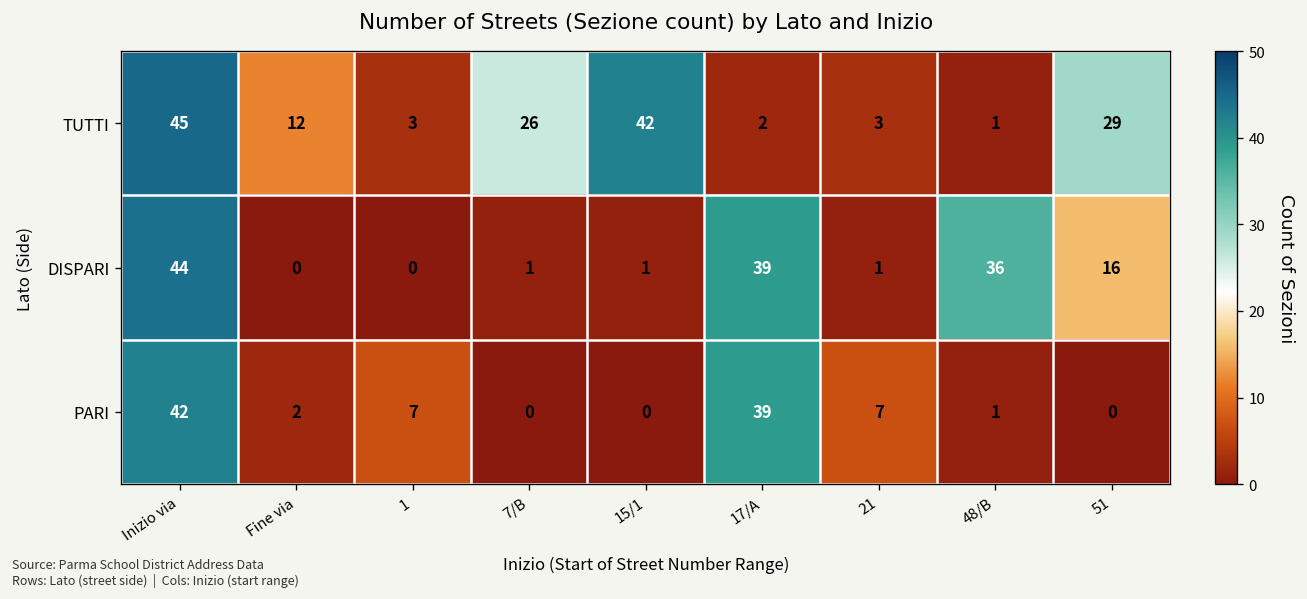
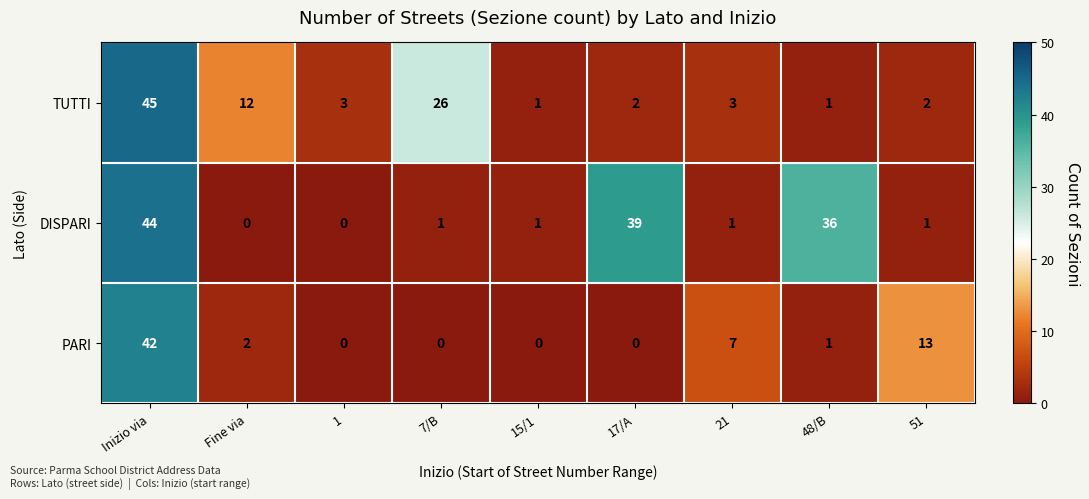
TUTTI, 15/1: 42 -> 1
TUTTI, 51: 29 -> 2
DISPARI, 51: 16 -> 1
PARI, 1: 7 -> 0
PARI, 17/A: 39 -> 0
PARI, 51: 0 -> 13
